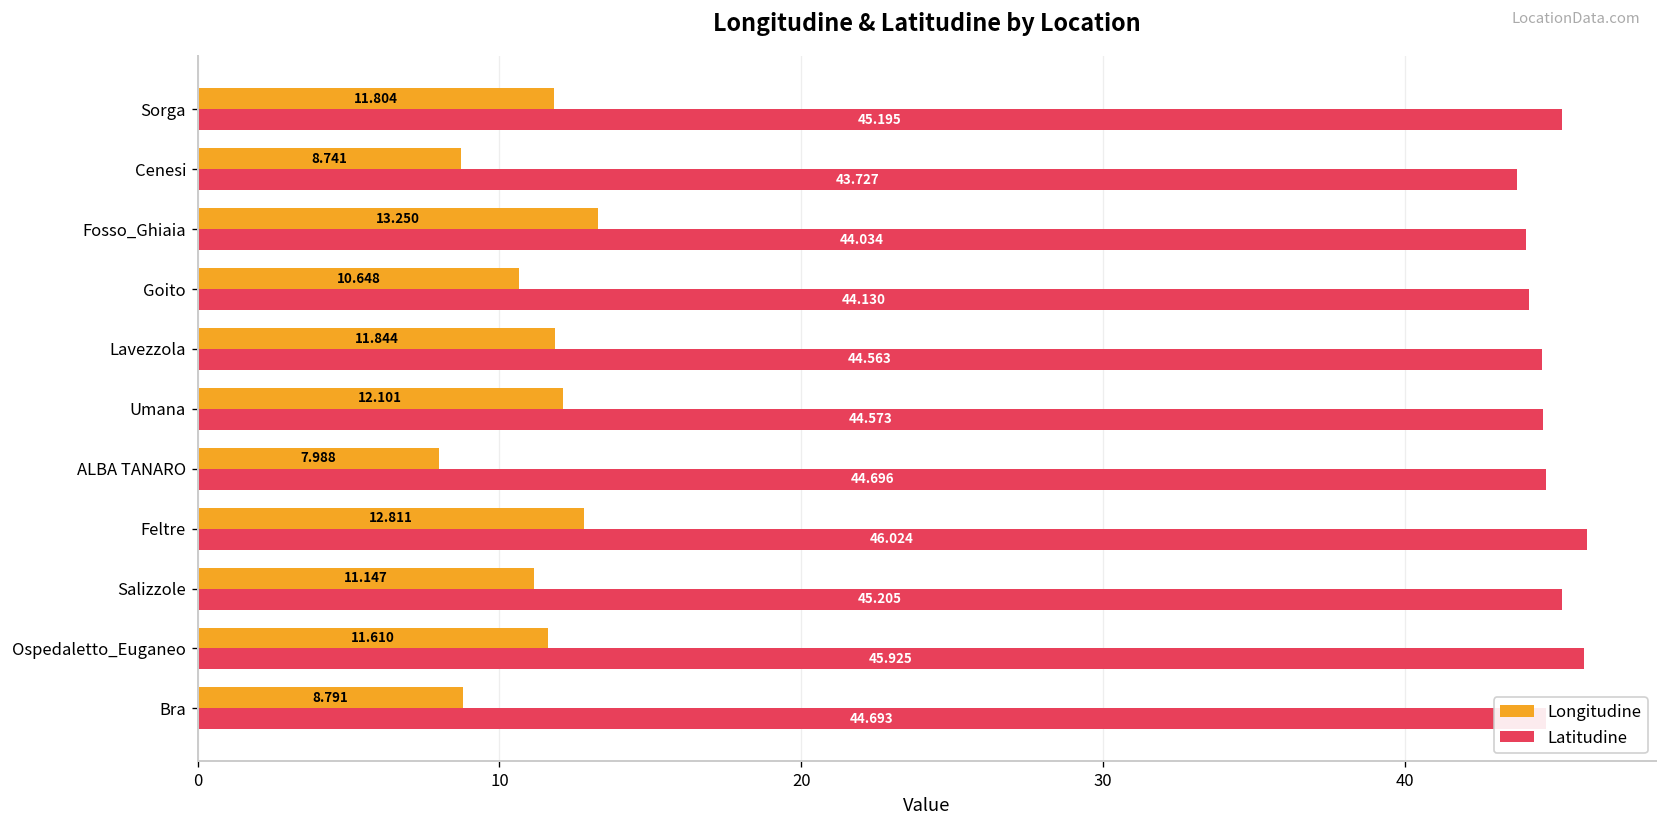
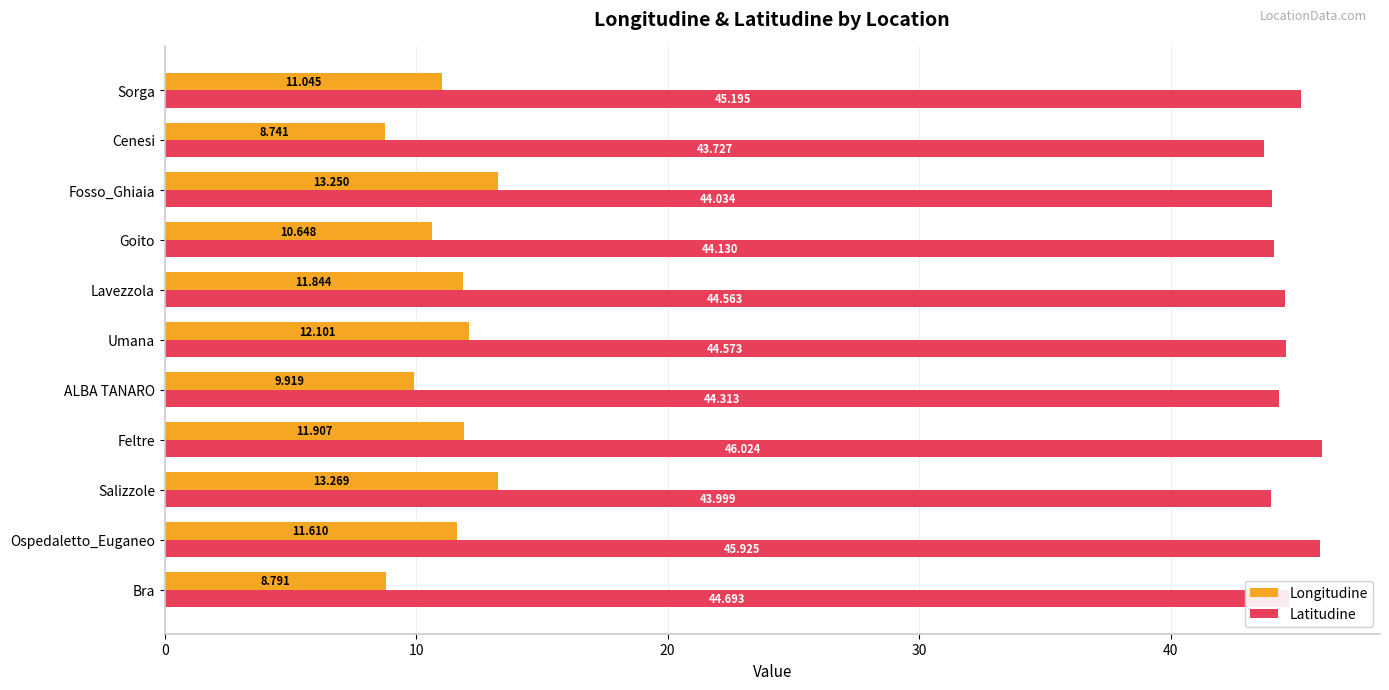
Longitudine, Sorga: 11.804 -> 11.045
Longitudine, ALBA TANARO: 7.988 -> 9.919
Latitudine, ALBA TANARO: 44.696 -> 44.313
Longitudine, Feltre: 12.811 -> 11.907
Longitudine, Salizzole: 11.147 -> 13.269
Latitudine, Salizzole: 45.205 -> 43.999
